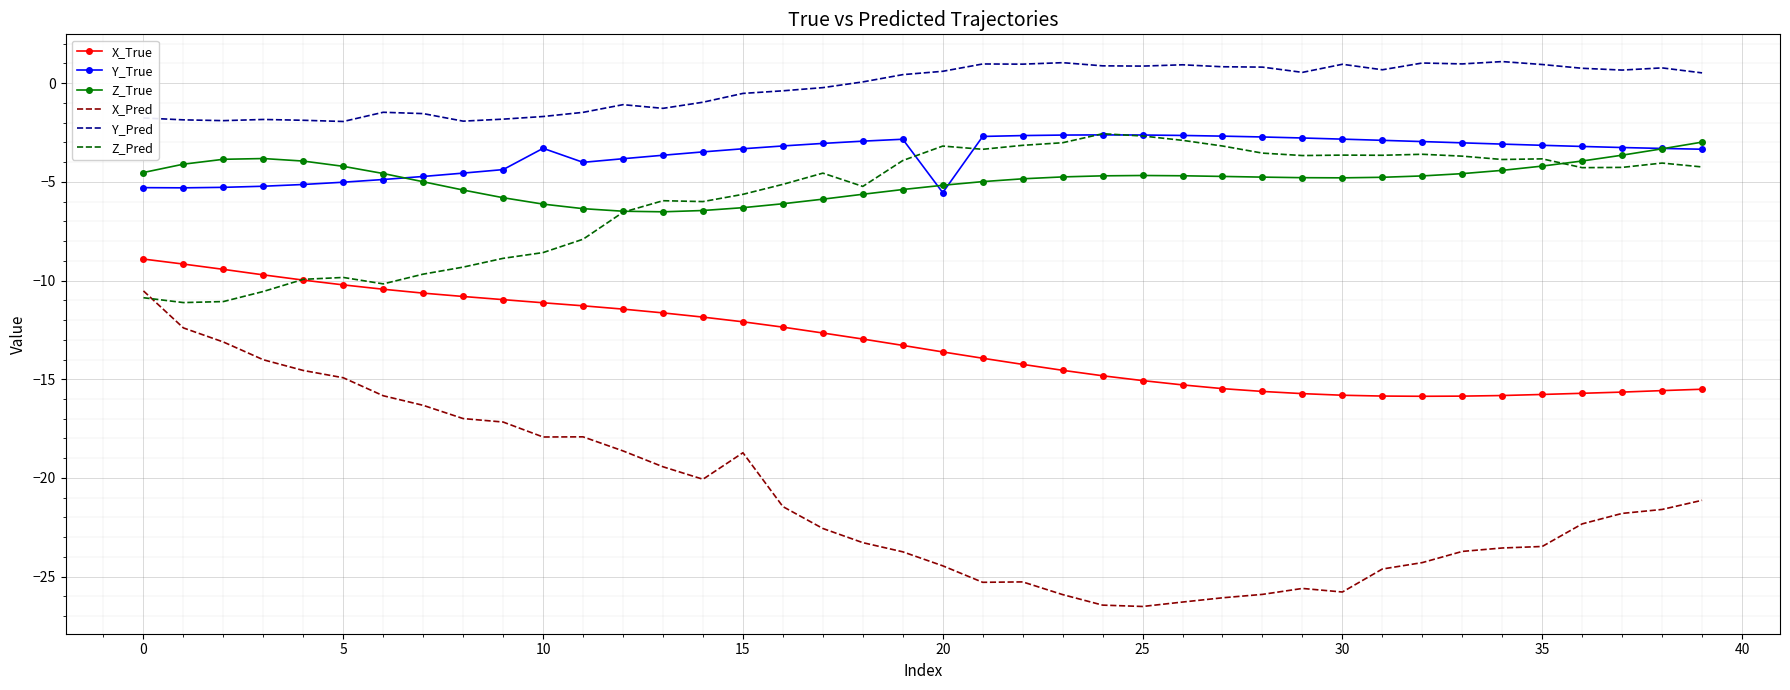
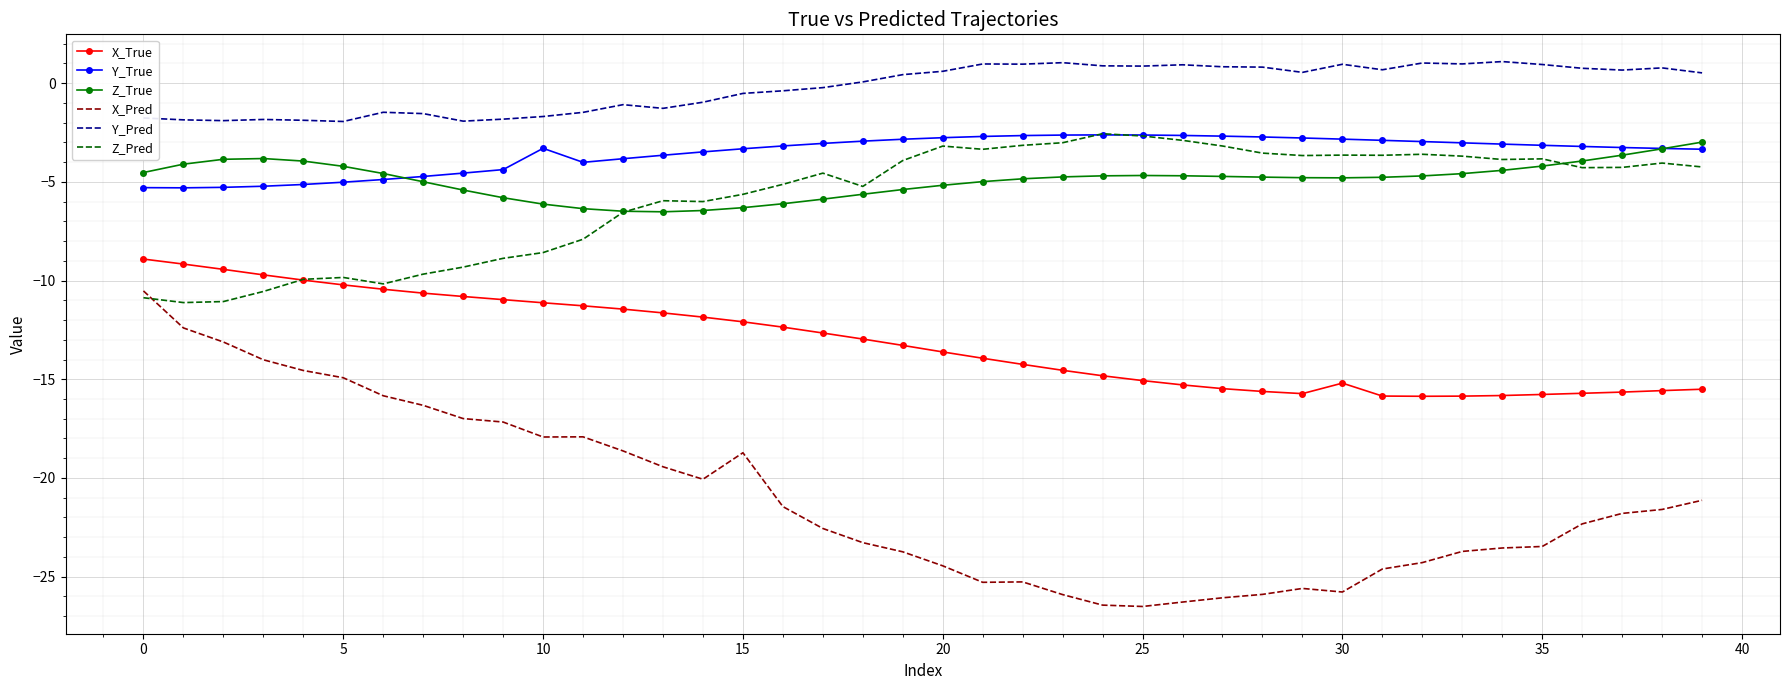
Y_True, 20: -5.5 -> -2.8
X_True, 30: -15.8 -> -15.2
